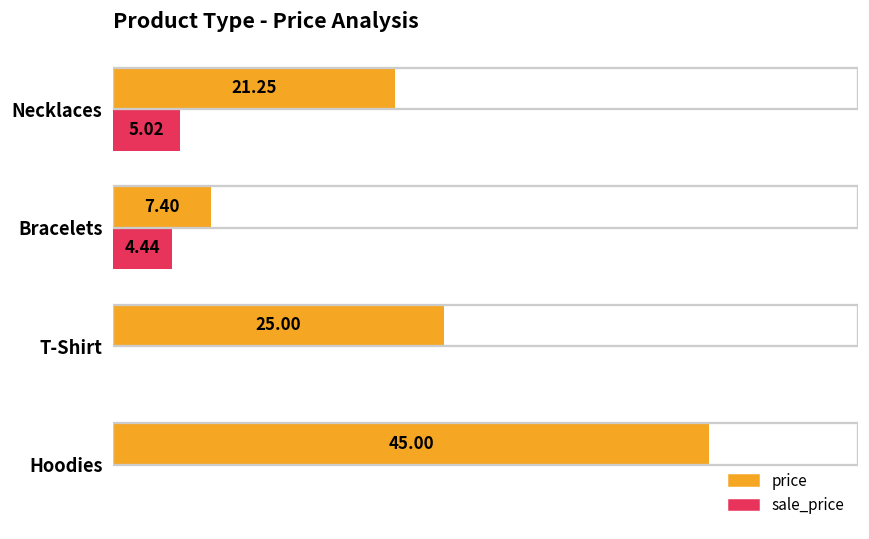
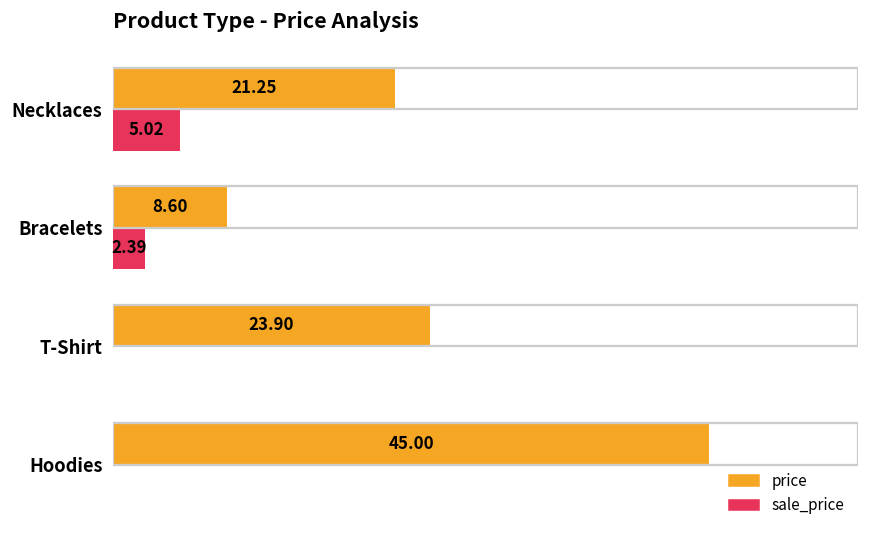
price, Bracelets: 7.40 -> 8.60
sale_price, Bracelets: 4.44 -> 2.39
price, T-Shirt: 25.00 -> 23.90
